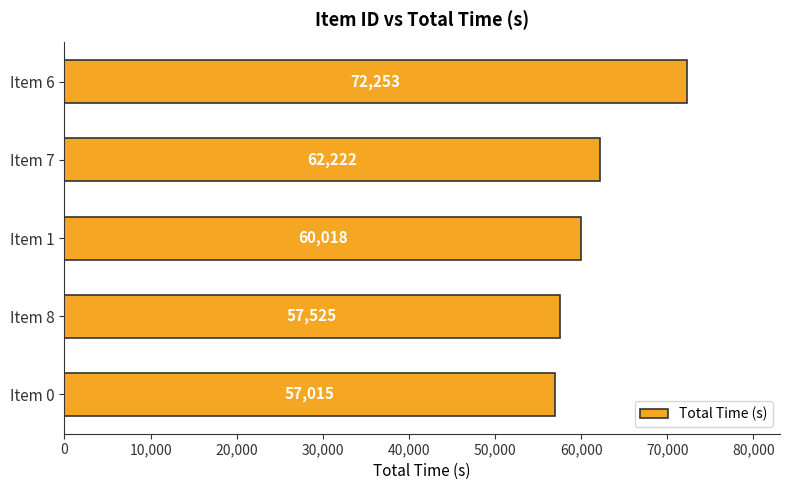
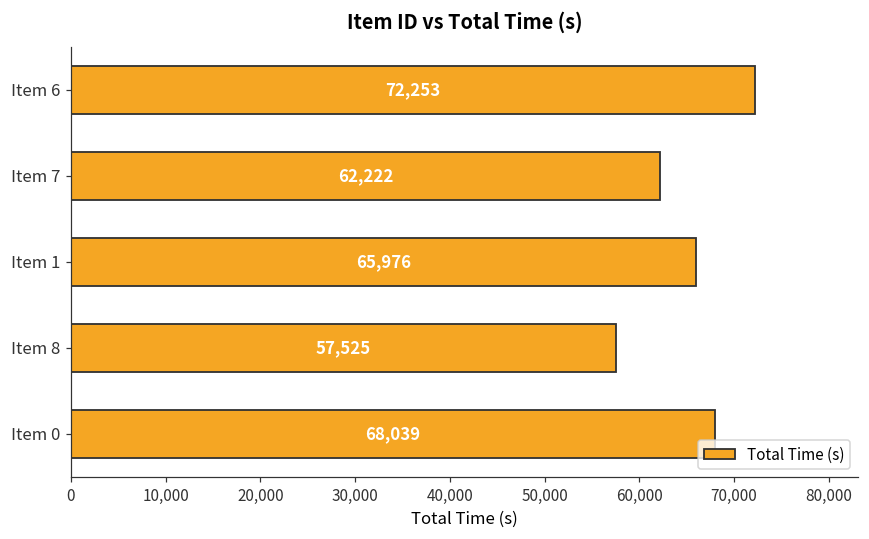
Item 1: 60,018 -> 65,976
Item 0: 57,015 -> 68,039
